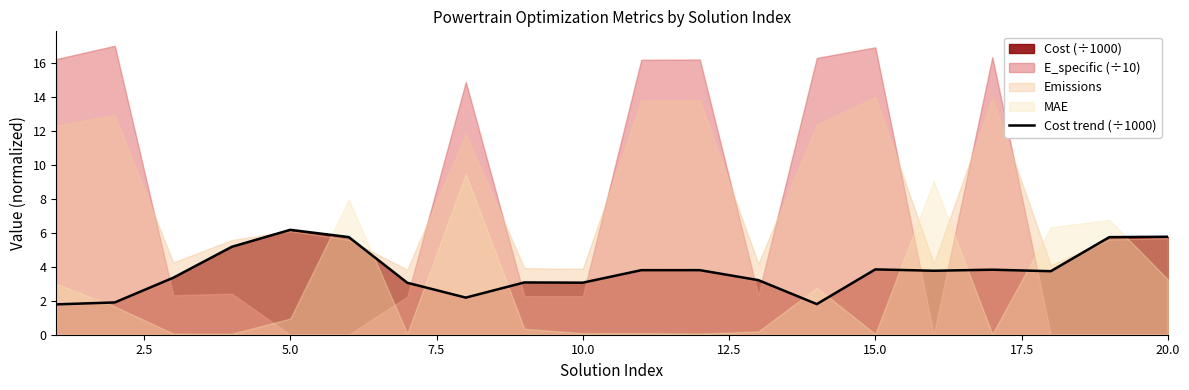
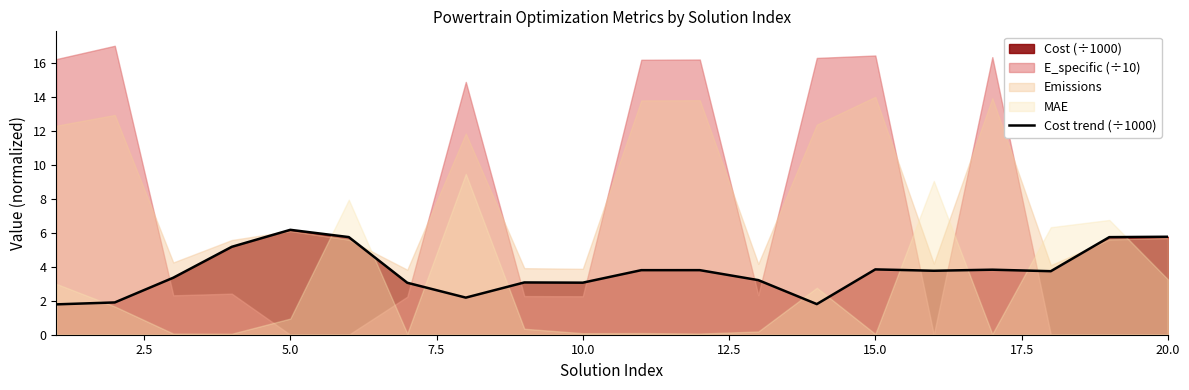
E_specific (÷10), 15.0: 16.9 -> 16.4
